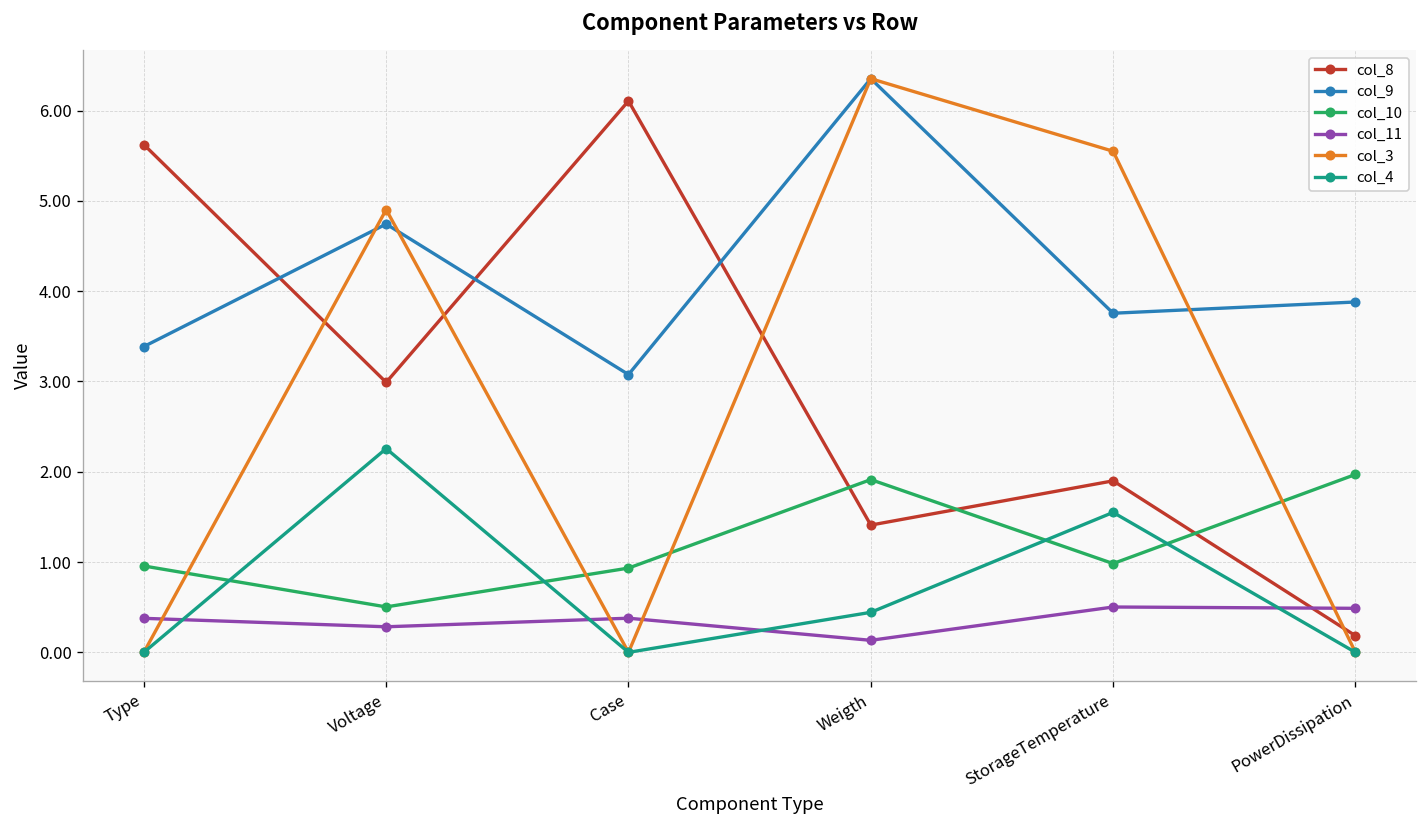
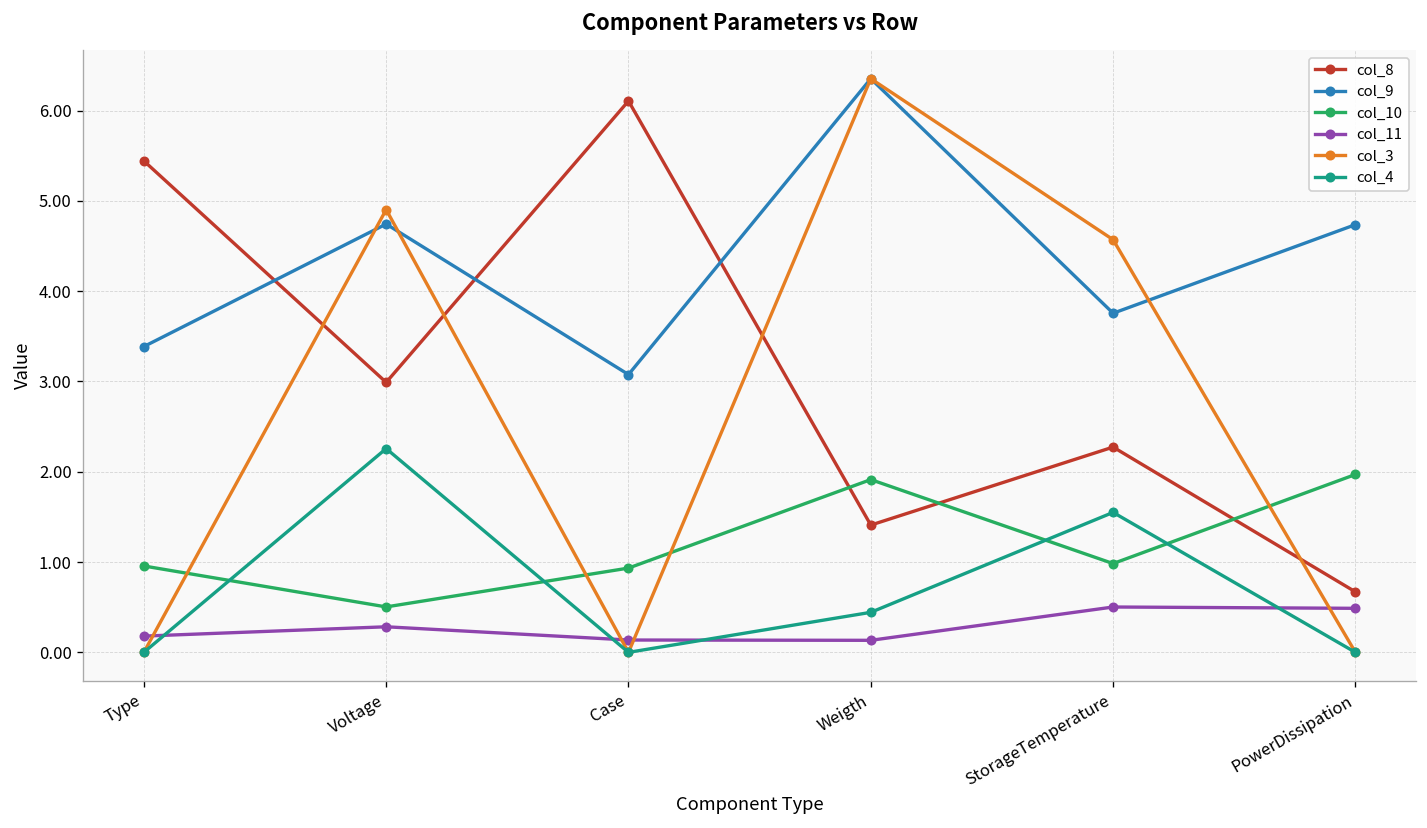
col_8, Type: 5.6 -> 5.4
col_11, Type: 0.4 -> 0.2
col_11, Case: 0.4 -> 0.1
col_8, StorageTemperature: 1.9 -> 2.3
col_3, StorageTemperature: 5.5 -> 4.6
col_8, PowerDissipation: 0.2 -> 0.7
col_9, PowerDissipation: 3.9 -> 4.7
